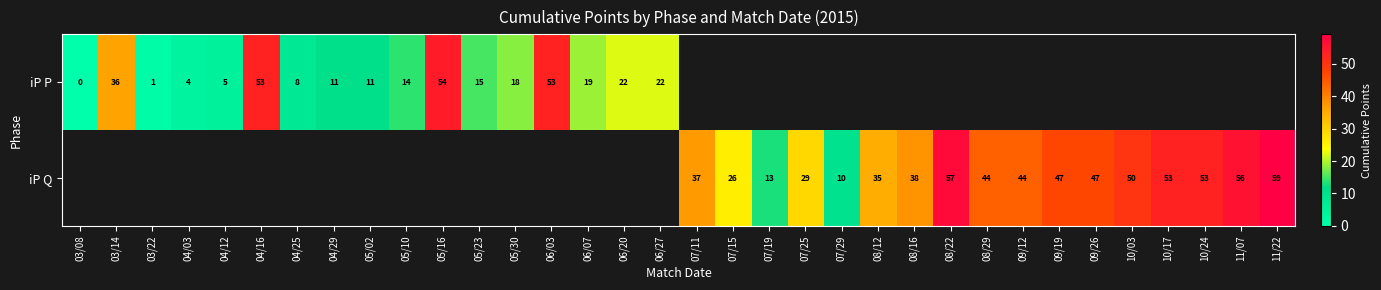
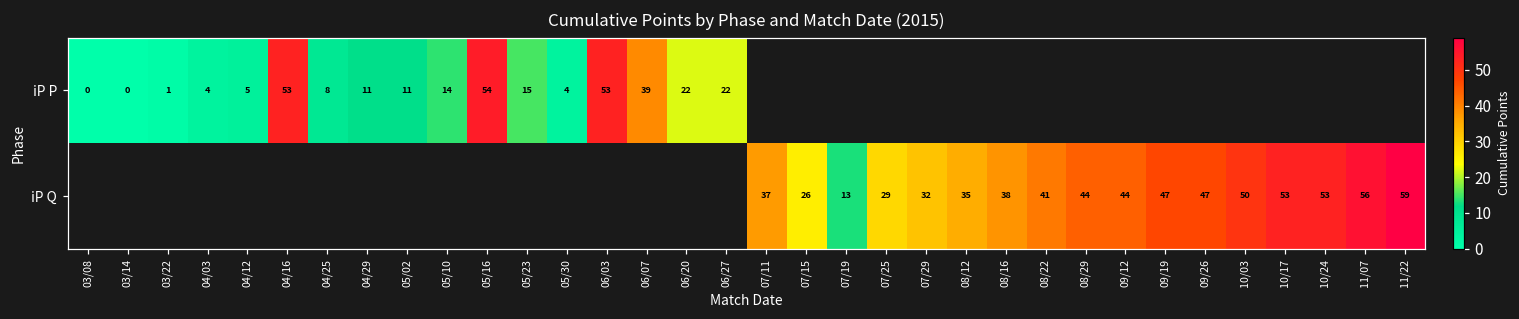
iP P, 03/14: 36 -> 0
iP P, 05/30: 18 -> 4
iP P, 06/07: 19 -> 39
iP Q, 07/29: 10 -> 32
iP Q, 08/22: 57 -> 41
